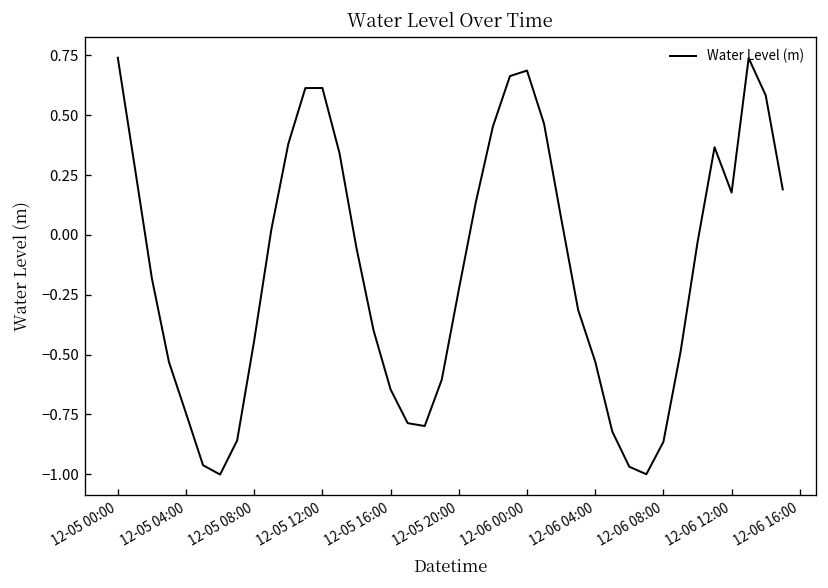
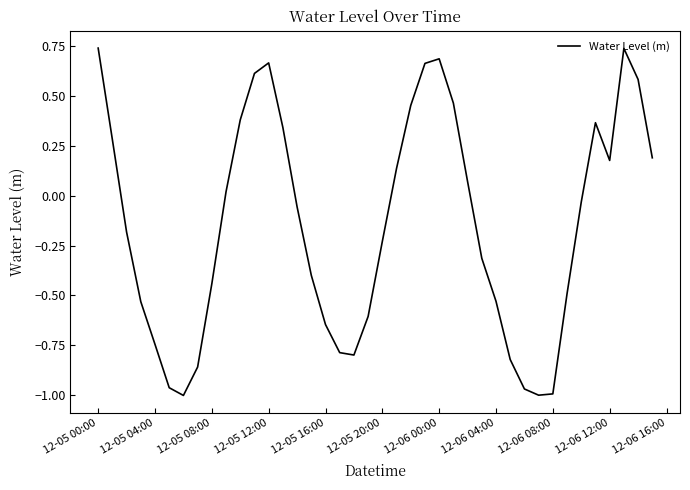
12-05 12:00: 0.61 -> 0.67
12-06 08:00: -0.86 -> -0.99
